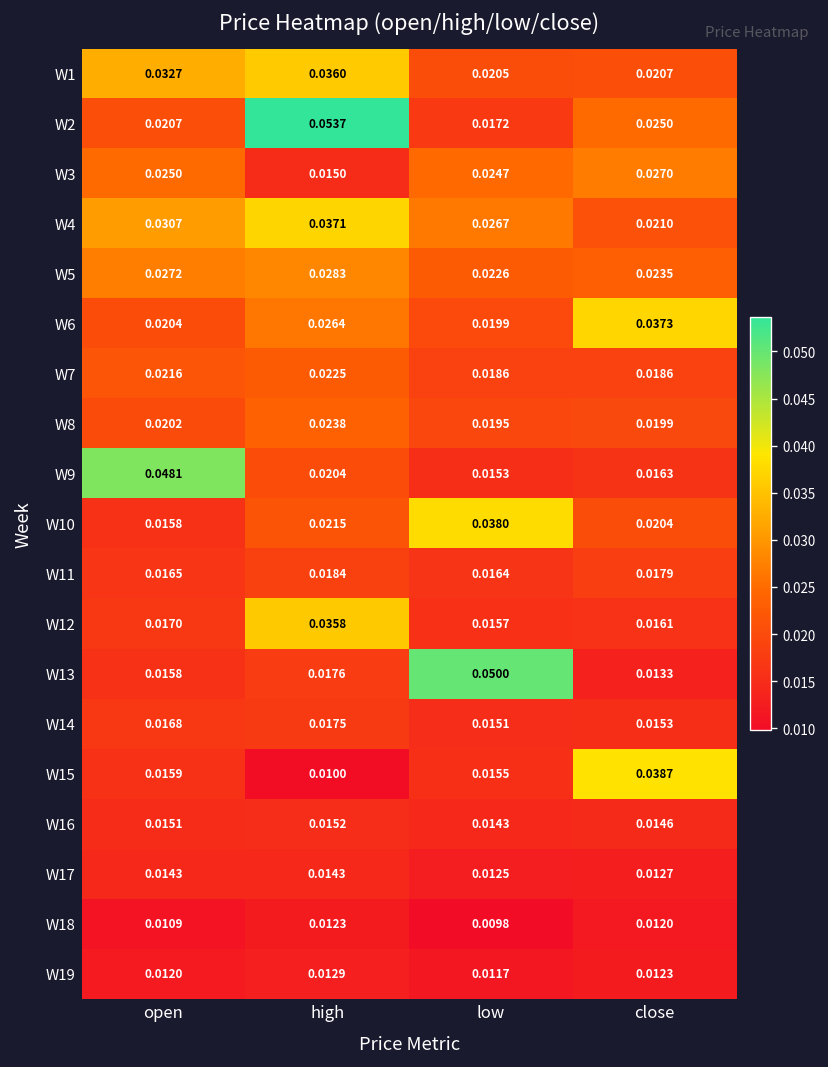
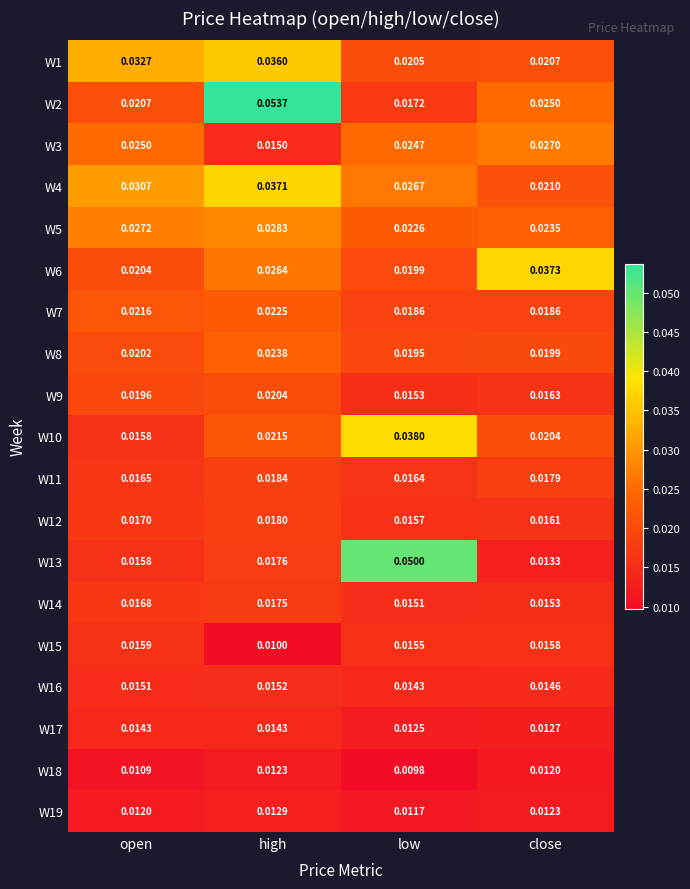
W9, open: 0.0481 -> 0.0196
W12, high: 0.0358 -> 0.0180
W15, close: 0.0387 -> 0.0158
